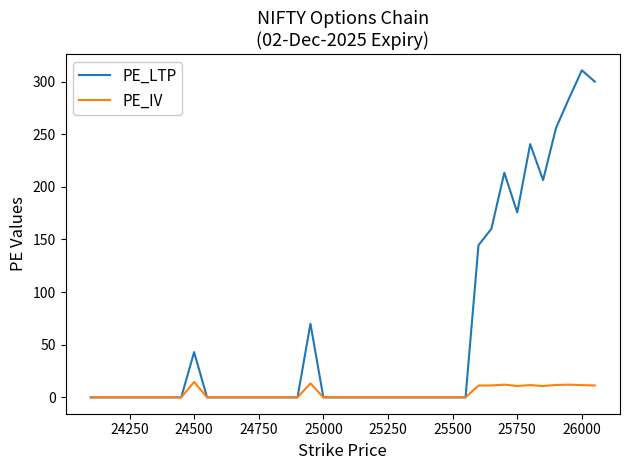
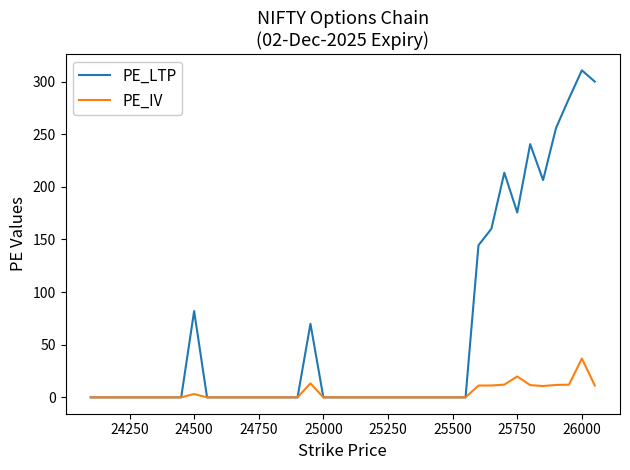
PE_LTP, 24500: 43 -> 82
PE_IV, 24500: 15 -> 3
PE_IV, 25750: 11 -> 20
PE_IV, 26000: 12 -> 37
